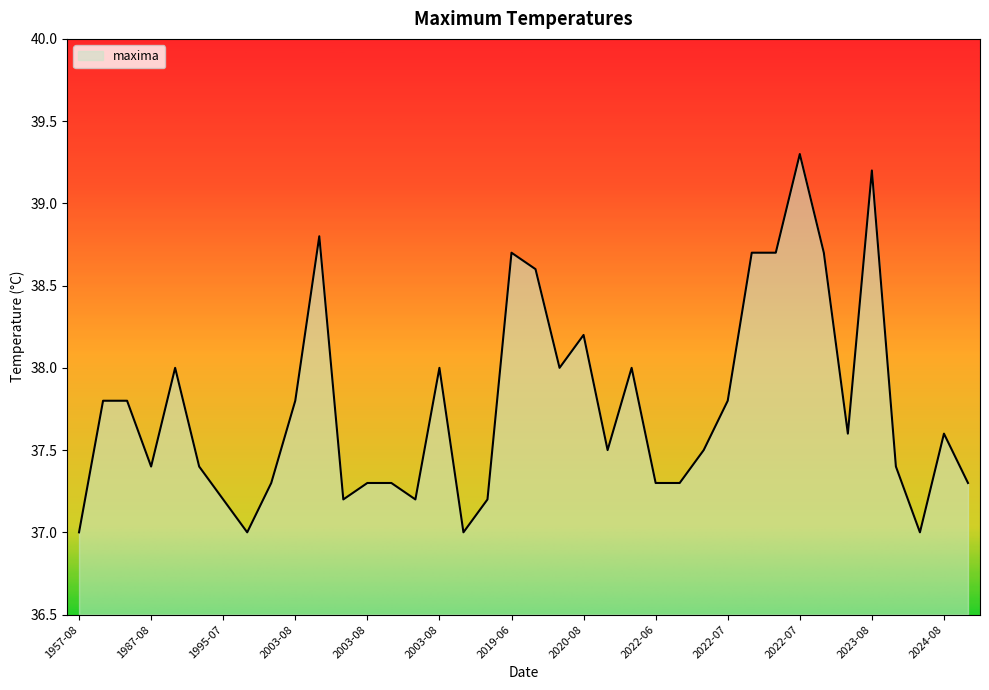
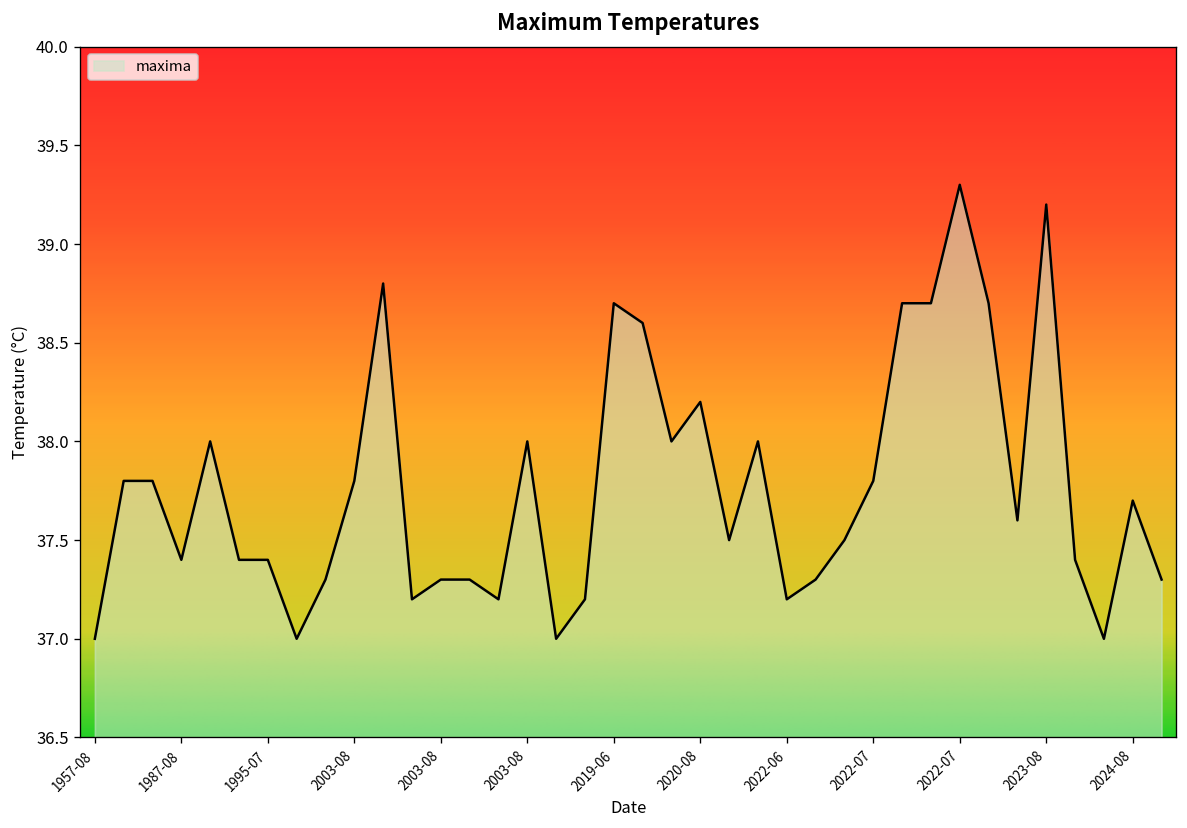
1995-07: 37.2 -> 37.4
2022-06: 37.3 -> 37.2
2024-08: 37.6 -> 37.7
